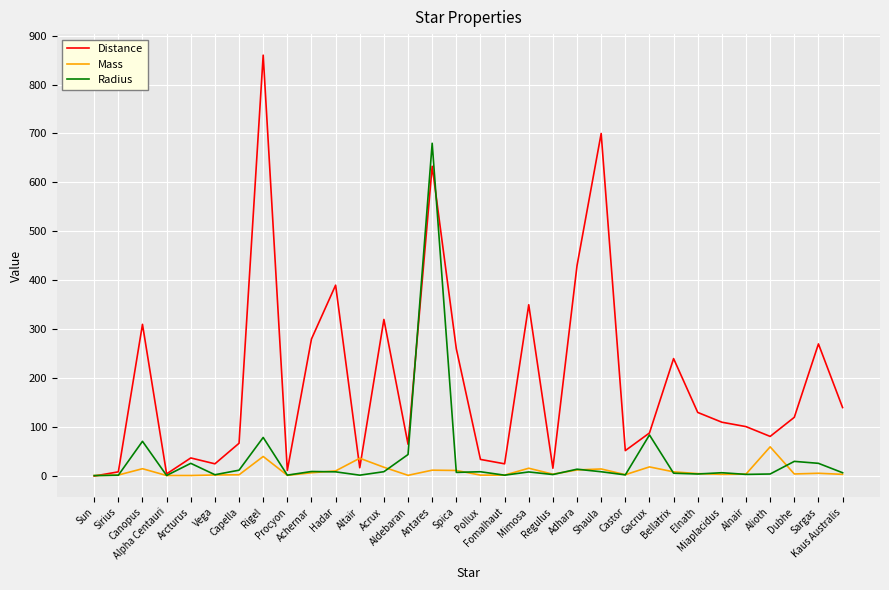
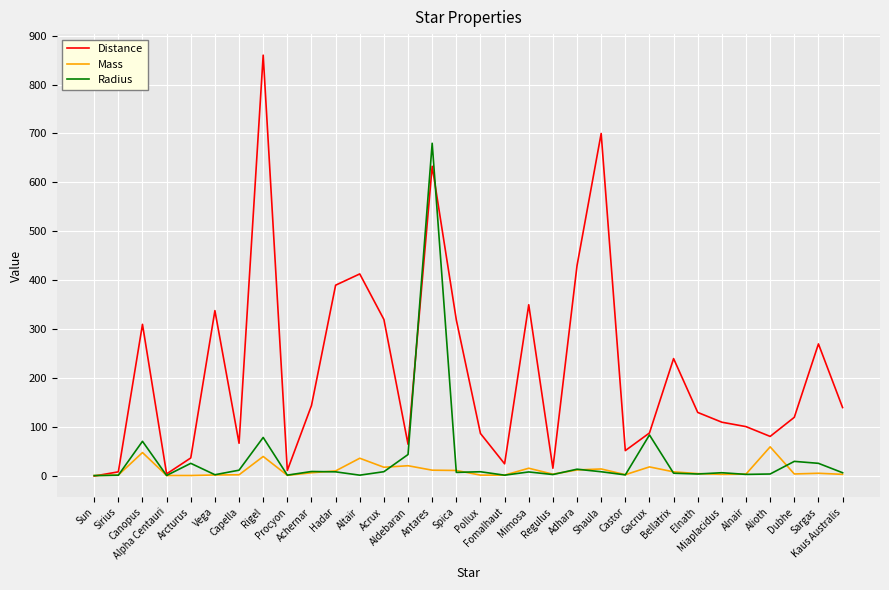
Mass, Canopus: 20 -> 50
Distance, Vega: 30 -> 340
Distance, Achernar: 280 -> 140
Distance, Altair: 20 -> 410
Mass, Aldebaran: 0 -> 20
Distance, Spica: 260 -> 320
Distance, Pollux: 30 -> 90
